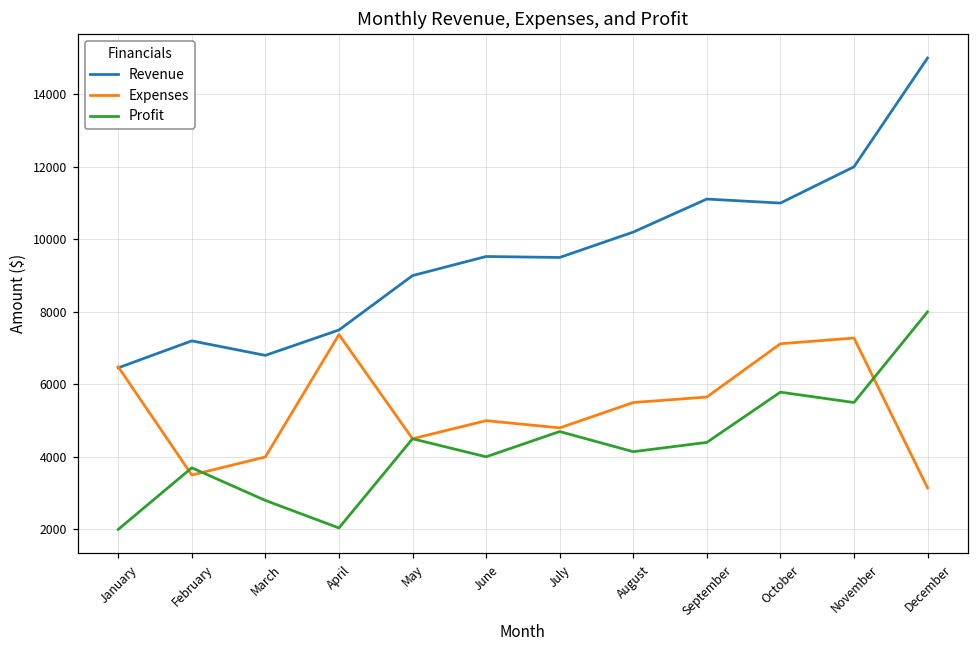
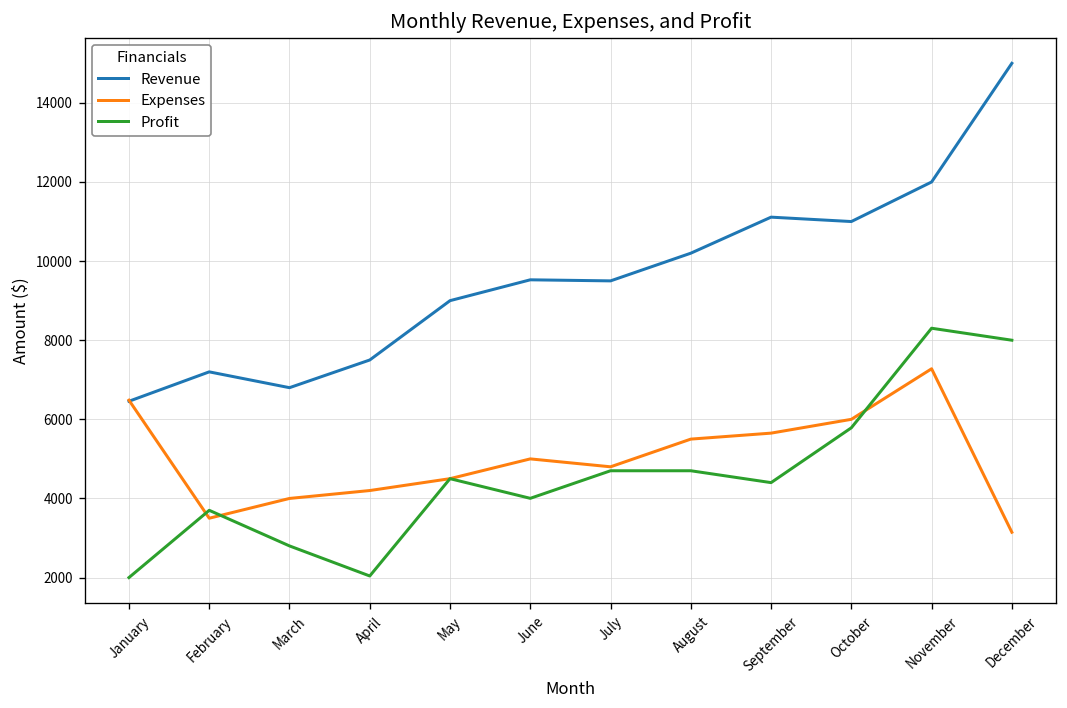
Expenses, April: 7400 -> 4200
Profit, August: 4100 -> 4700
Expenses, October: 7100 -> 6000
Profit, November: 5500 -> 8300
